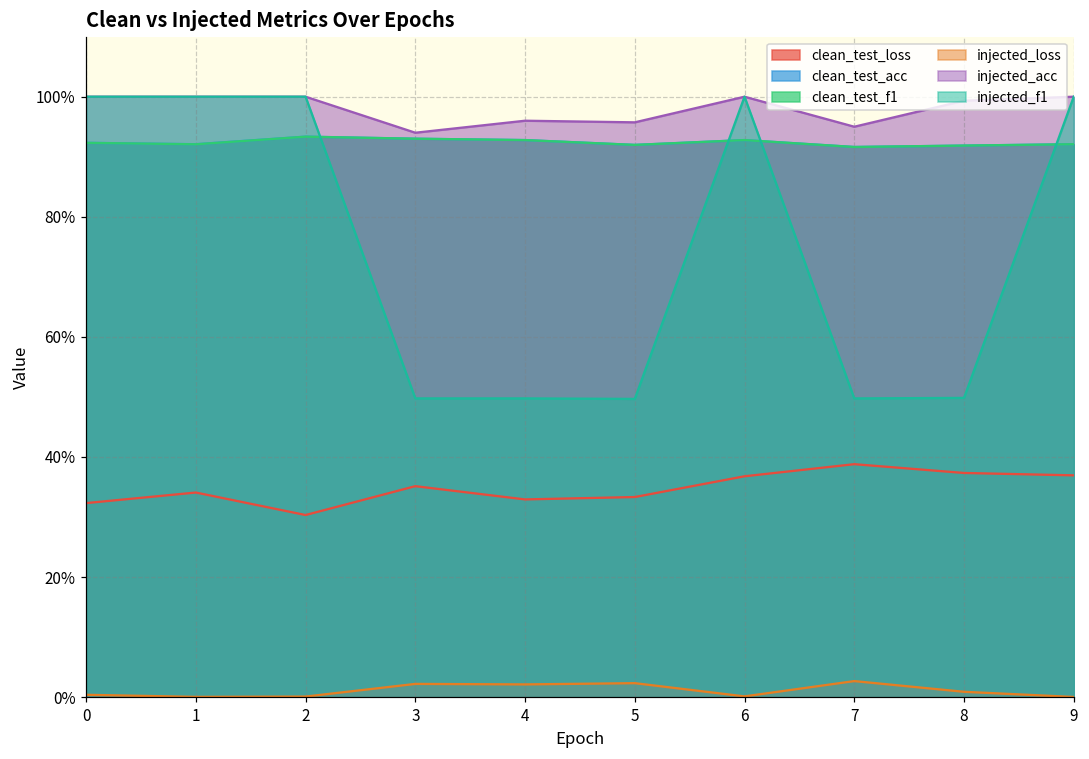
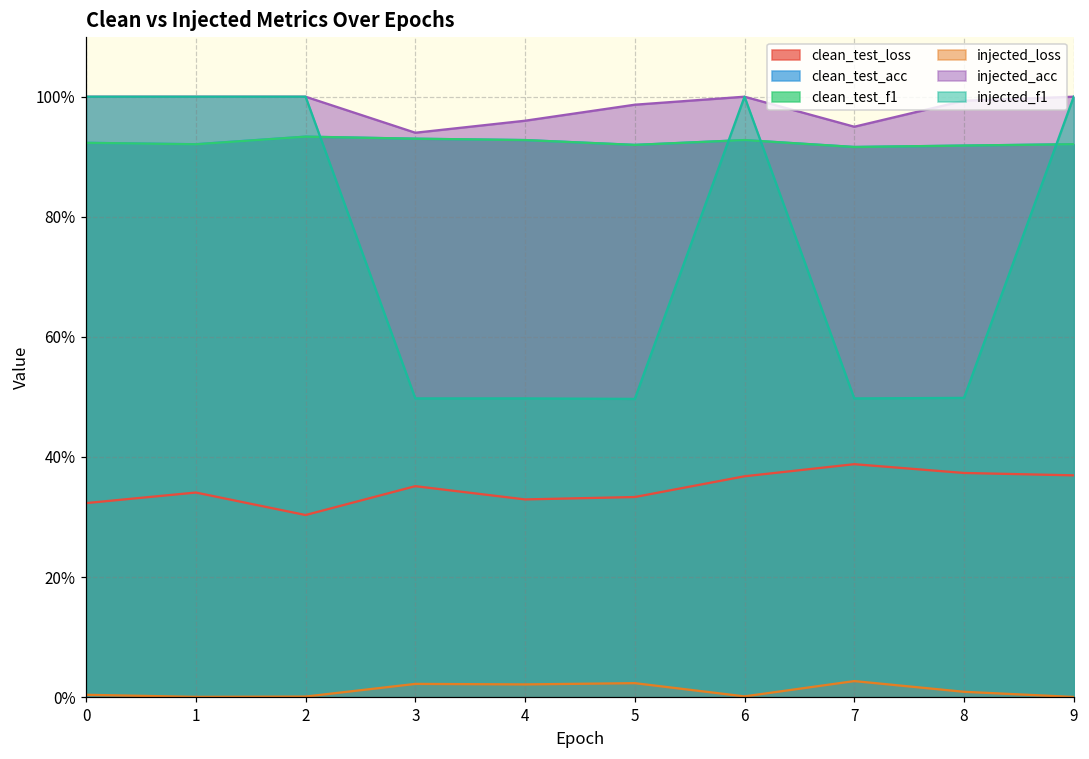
injected_acc, 5: 96% -> 99%
